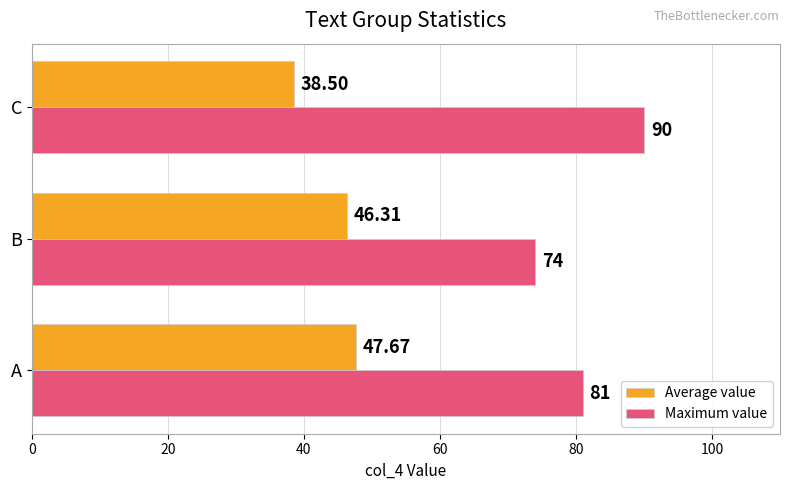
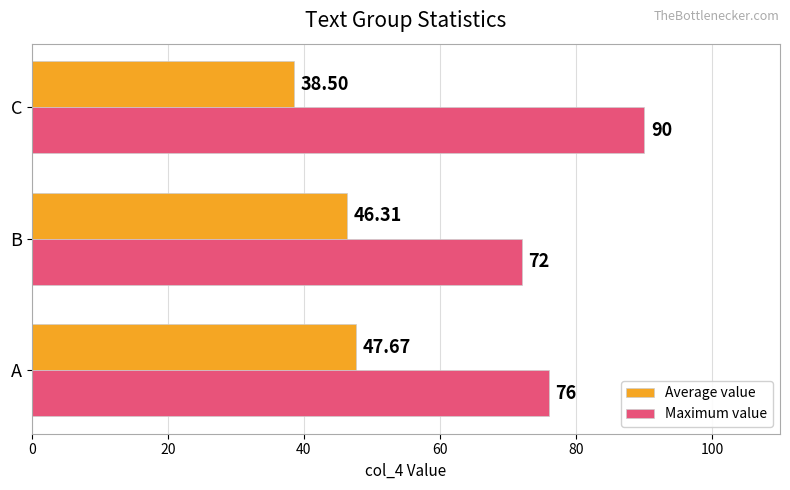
Maximum value, B: 74 -> 72
Maximum value, A: 81 -> 76
